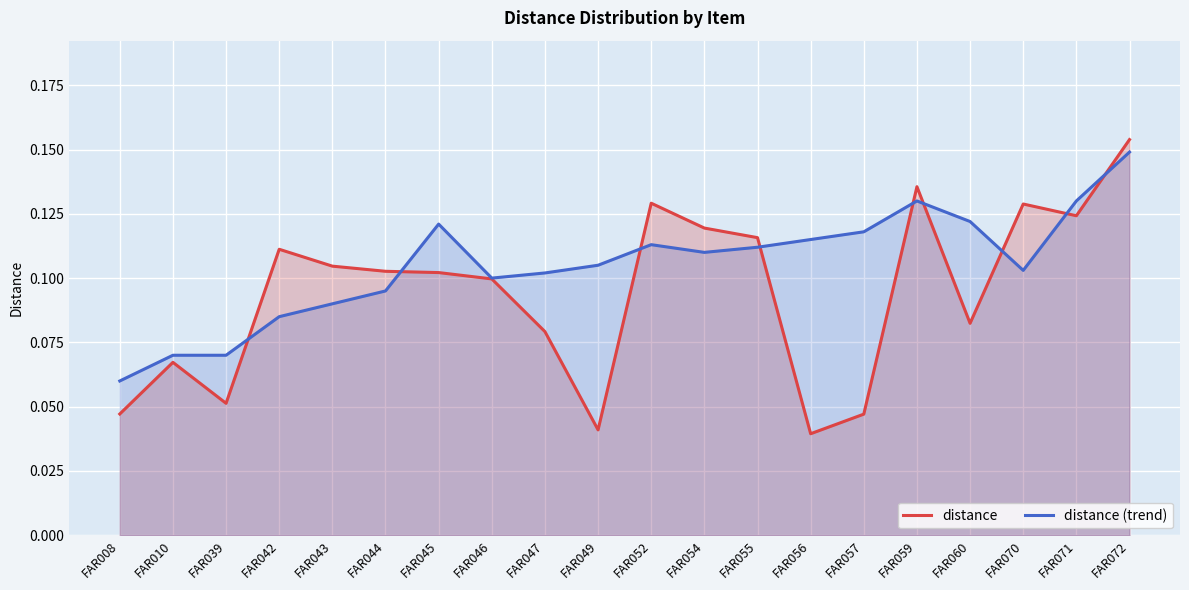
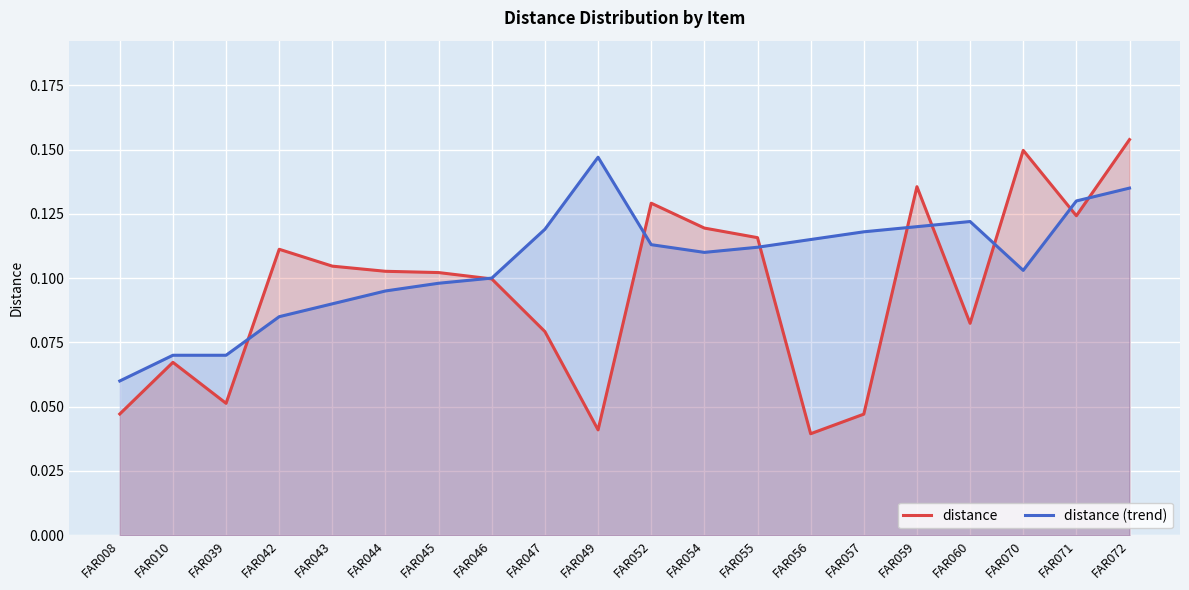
distance (trend), FAR045: 0.121 -> 0.098
distance (trend), FAR047: 0.102 -> 0.119
distance (trend), FAR049: 0.105 -> 0.147
distance (trend), FAR059: 0.13 -> 0.12
distance, FAR070: 0.129 -> 0.150
distance (trend), FAR072: 0.149 -> 0.135
